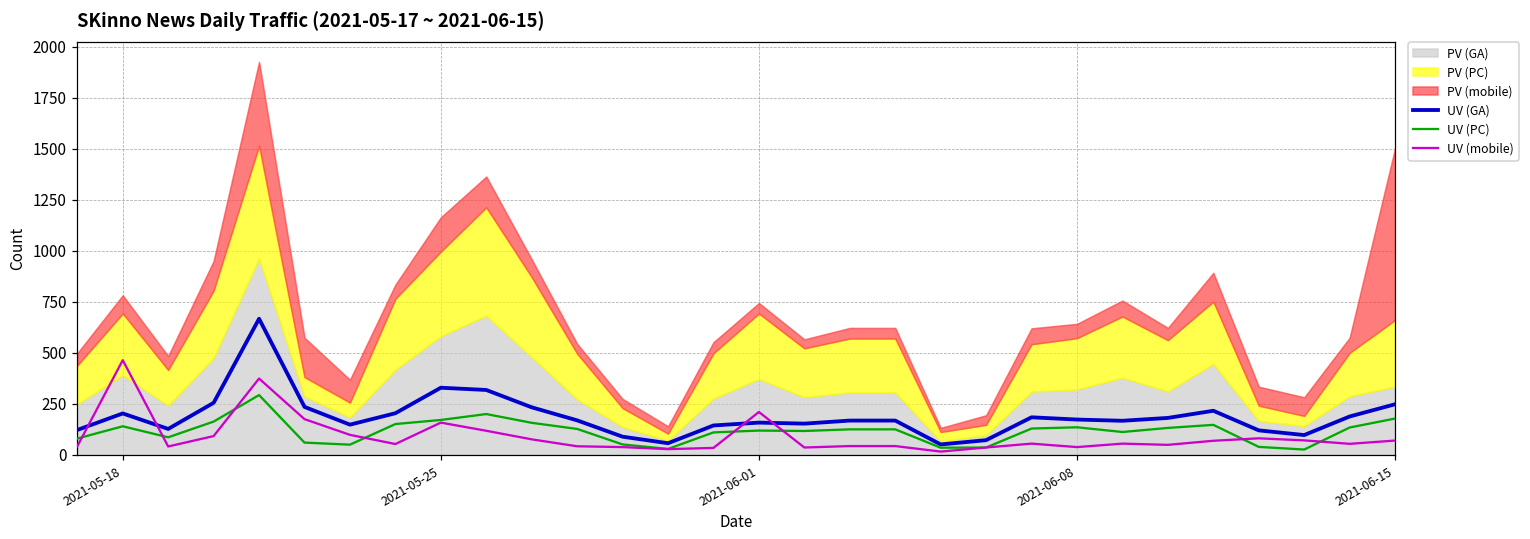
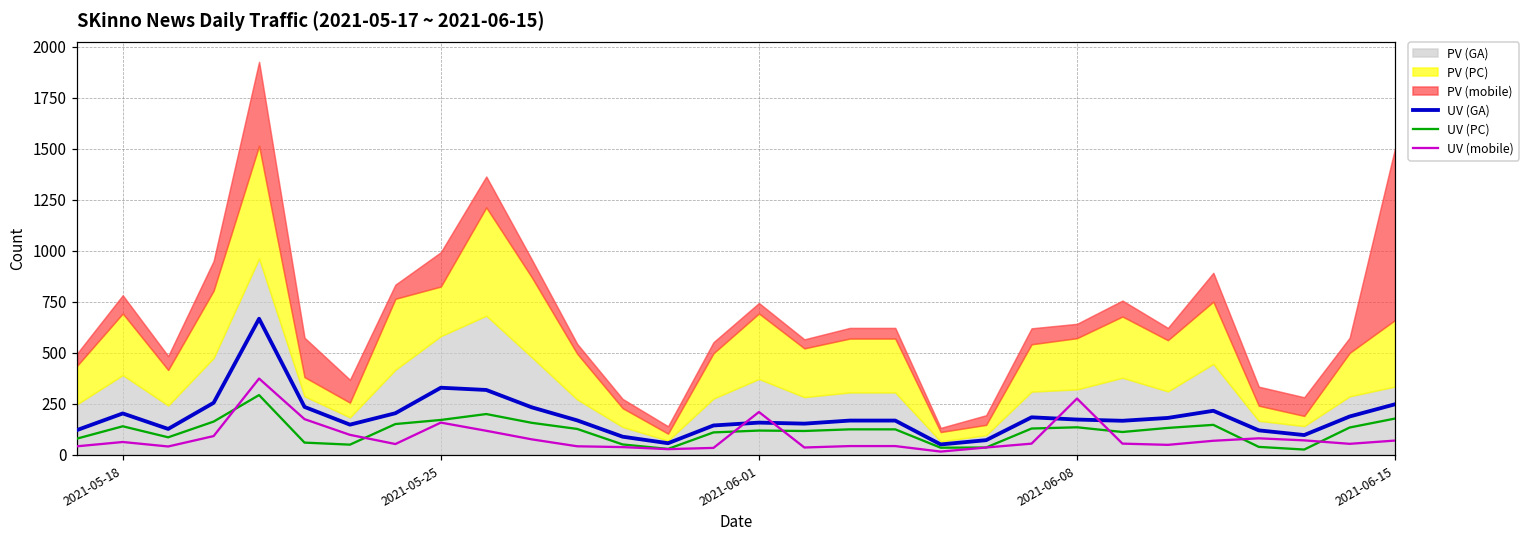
UV (mobile), 2021-05-18: 460 -> 60
PV (PC), 2021-05-25: 410 -> 240
UV (mobile), 2021-06-08: 40 -> 280
